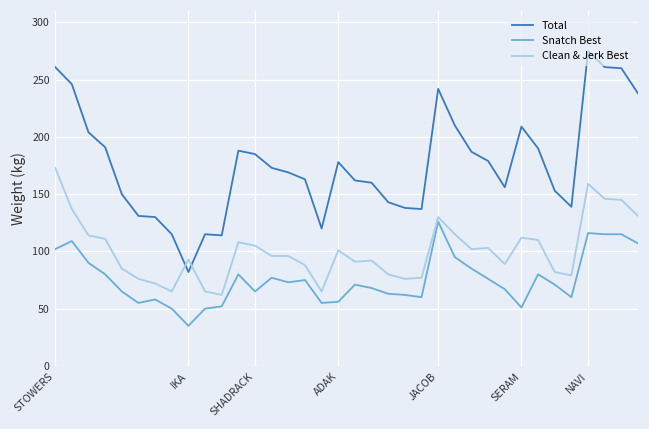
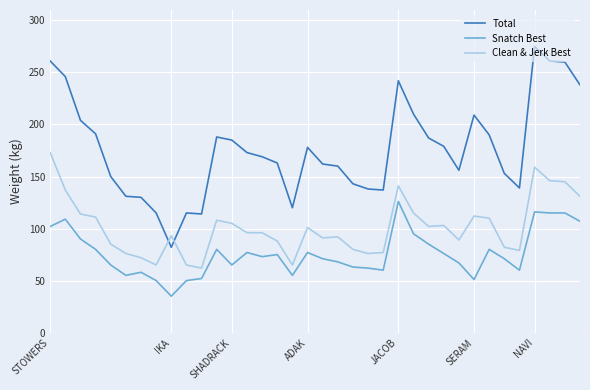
Snatch Best, ADAK: 56 -> 77
Clean & Jerk Best, JACOB: 130 -> 141
